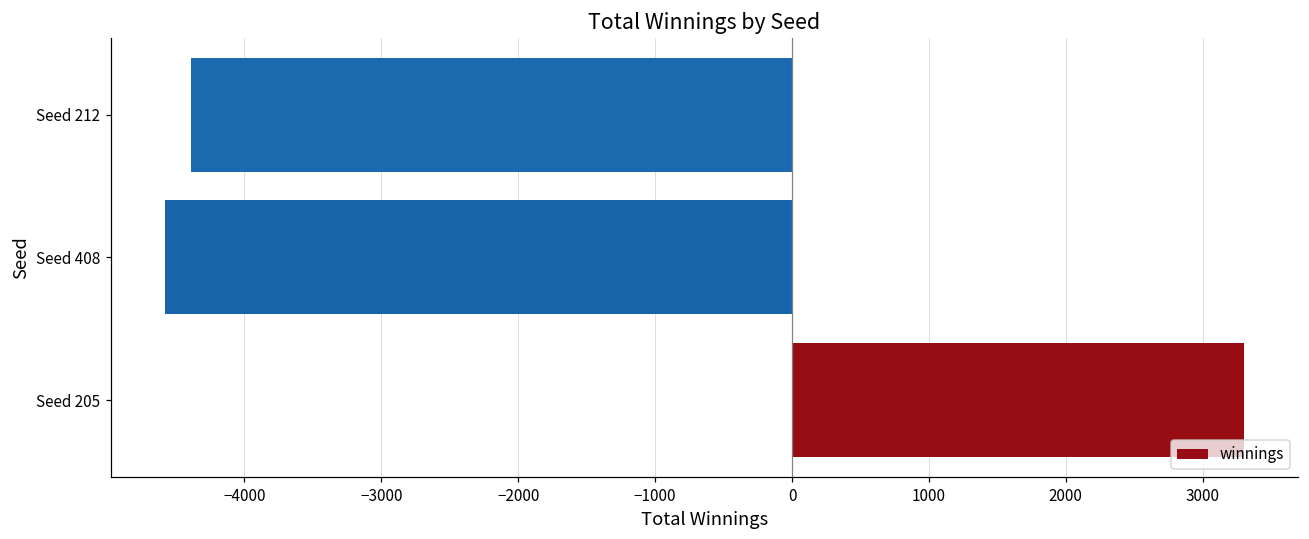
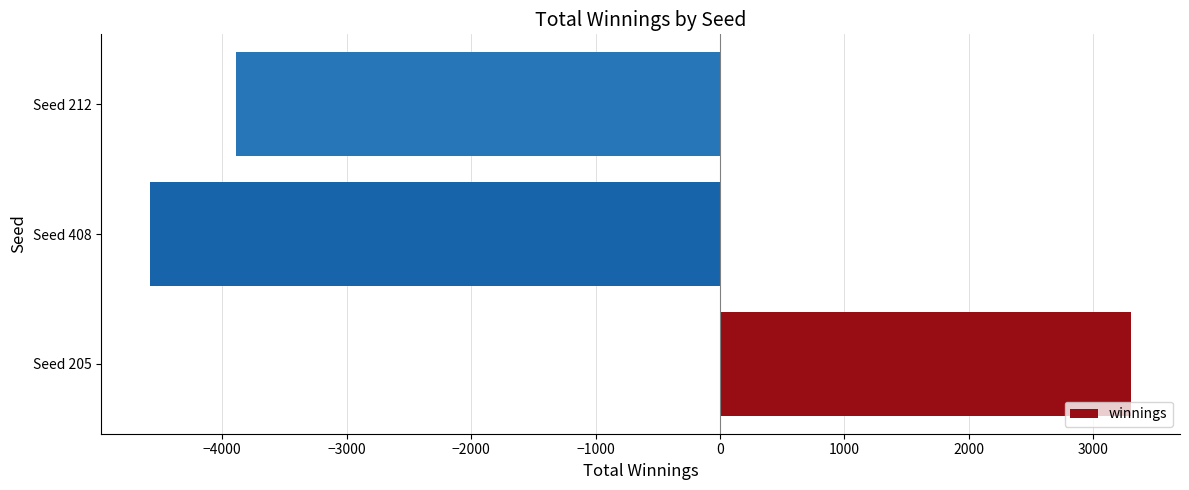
Seed 212: -4390 -> -3890
